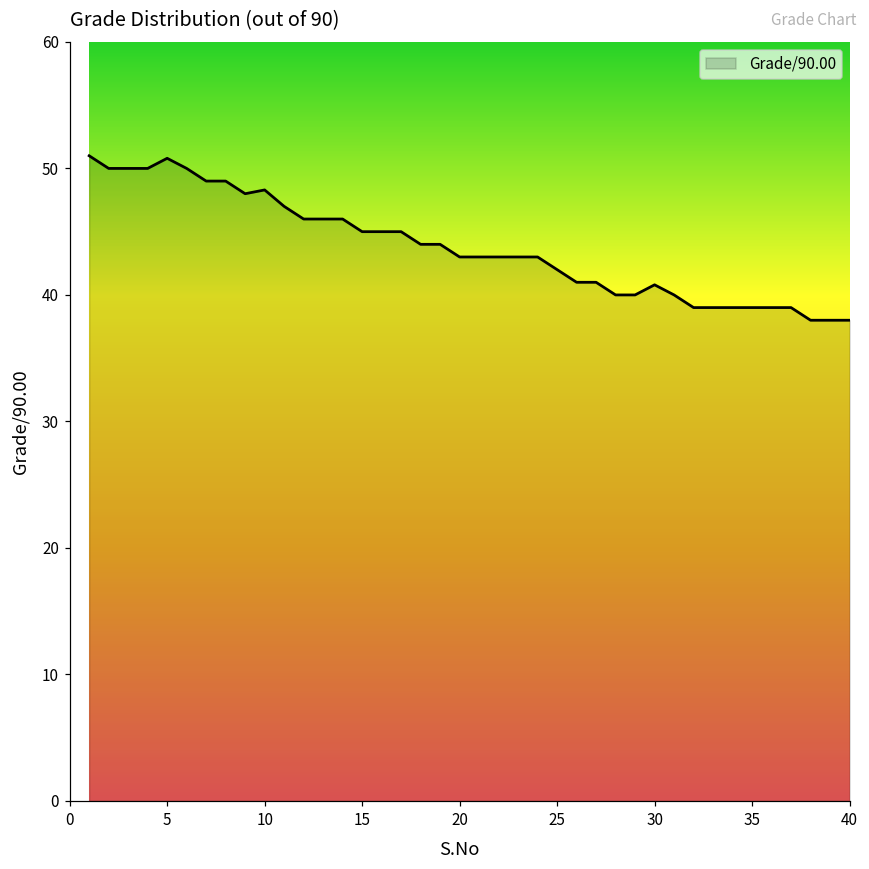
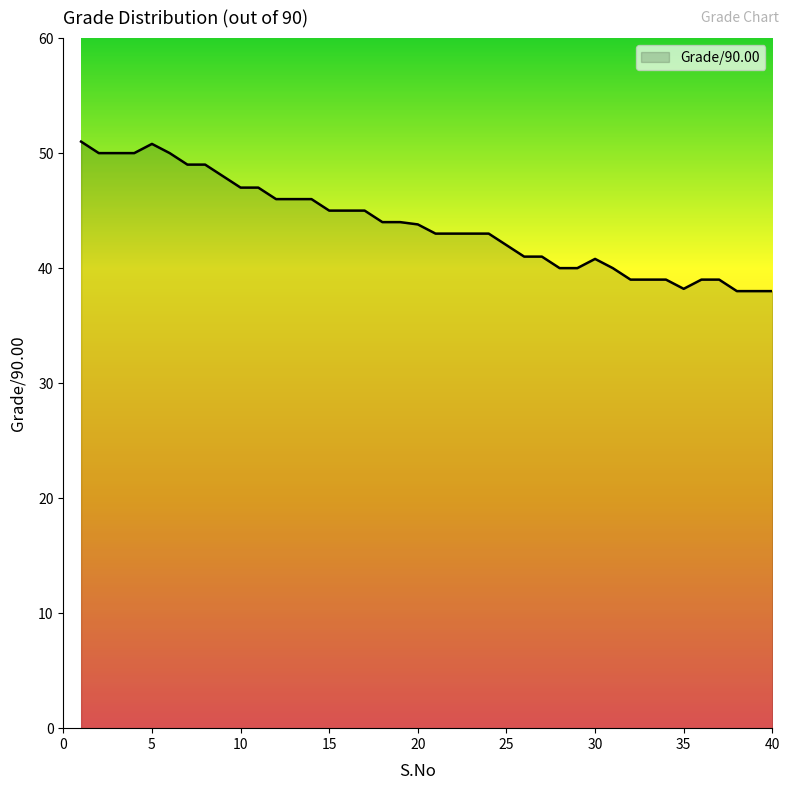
10: 48.3 -> 47.0
20: 43.0 -> 43.8
35: 39.0 -> 38.2
